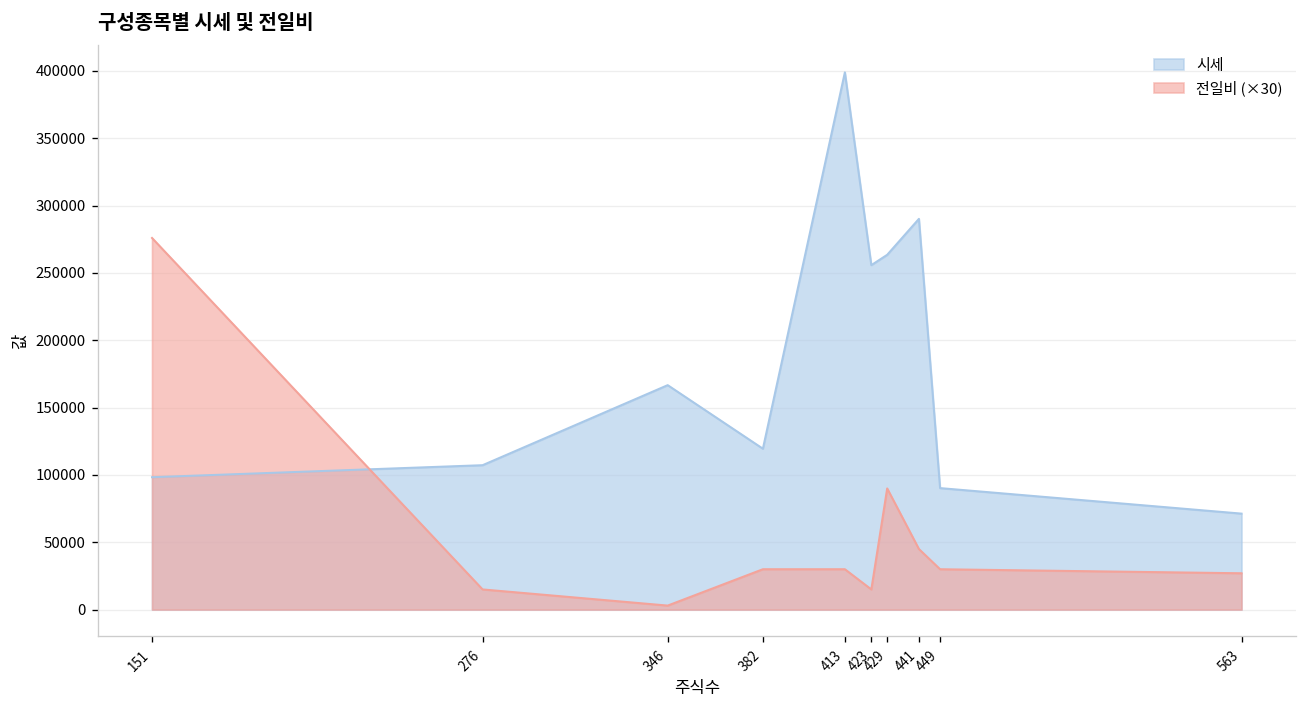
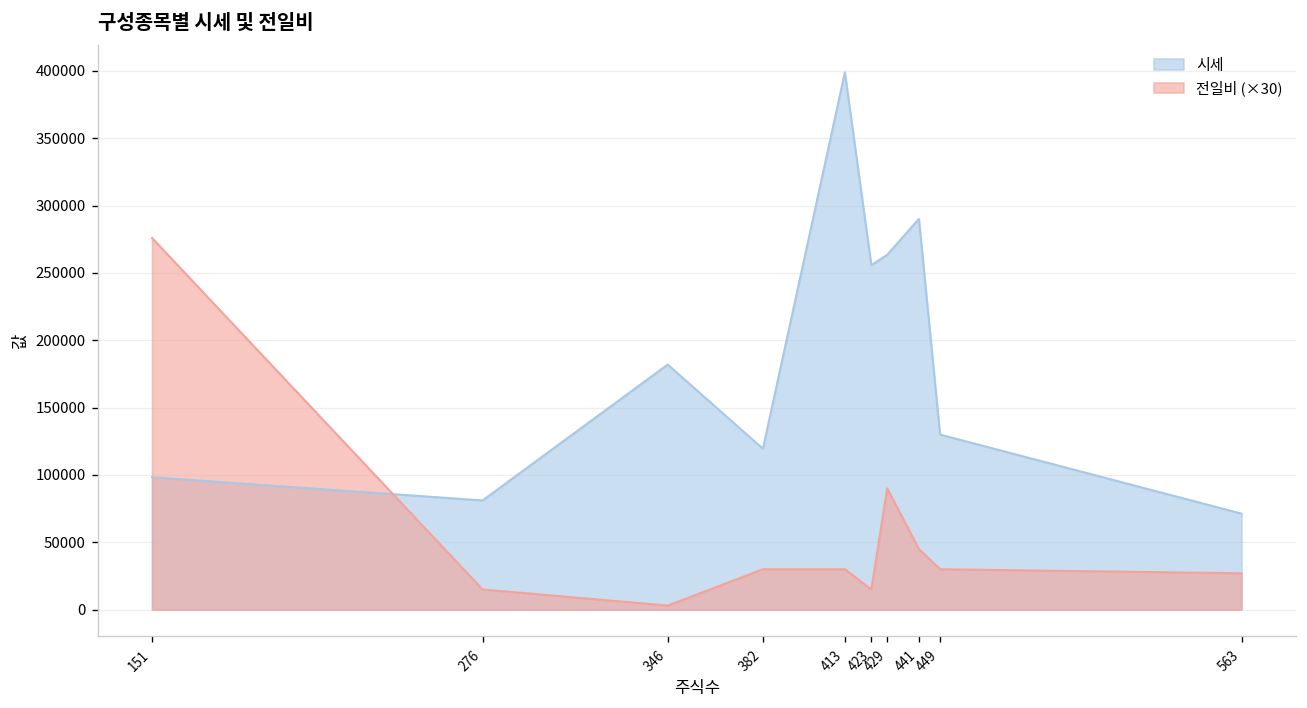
시세, 276: 107000 -> 81000
시세, 346: 167000 -> 182000
시세, 449: 90000 -> 130000
